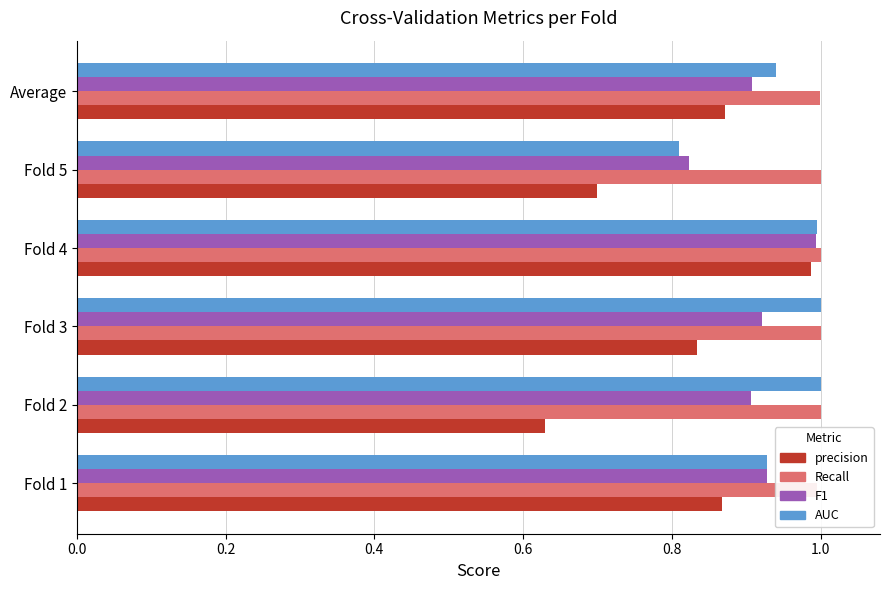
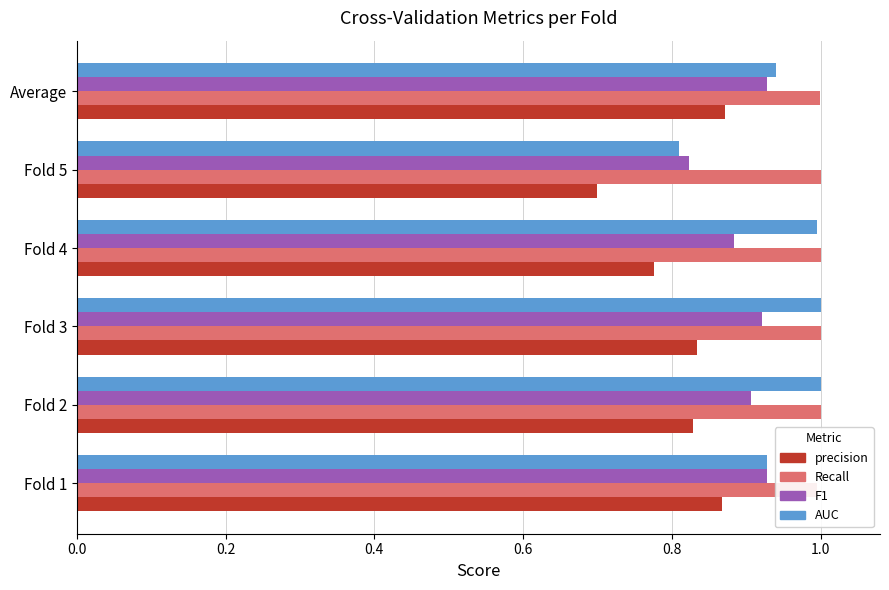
F1, Average: 0.91 -> 0.93
F1, Fold 4: 0.99 -> 0.88
precision, Fold 4: 0.99 -> 0.78
precision, Fold 2: 0.63 -> 0.83
